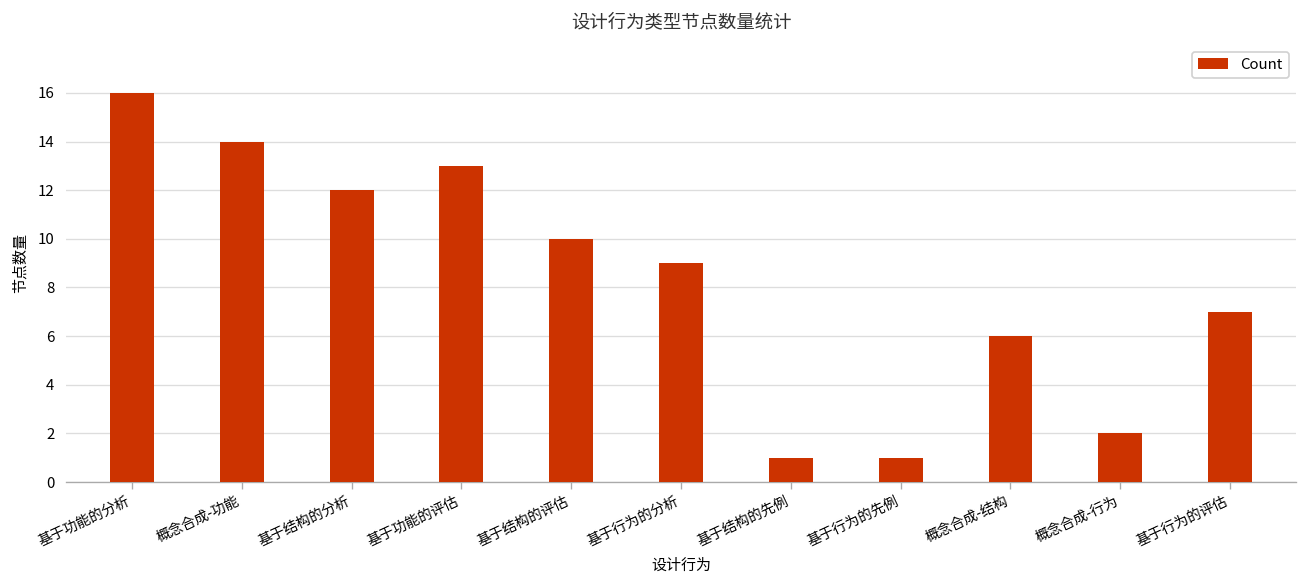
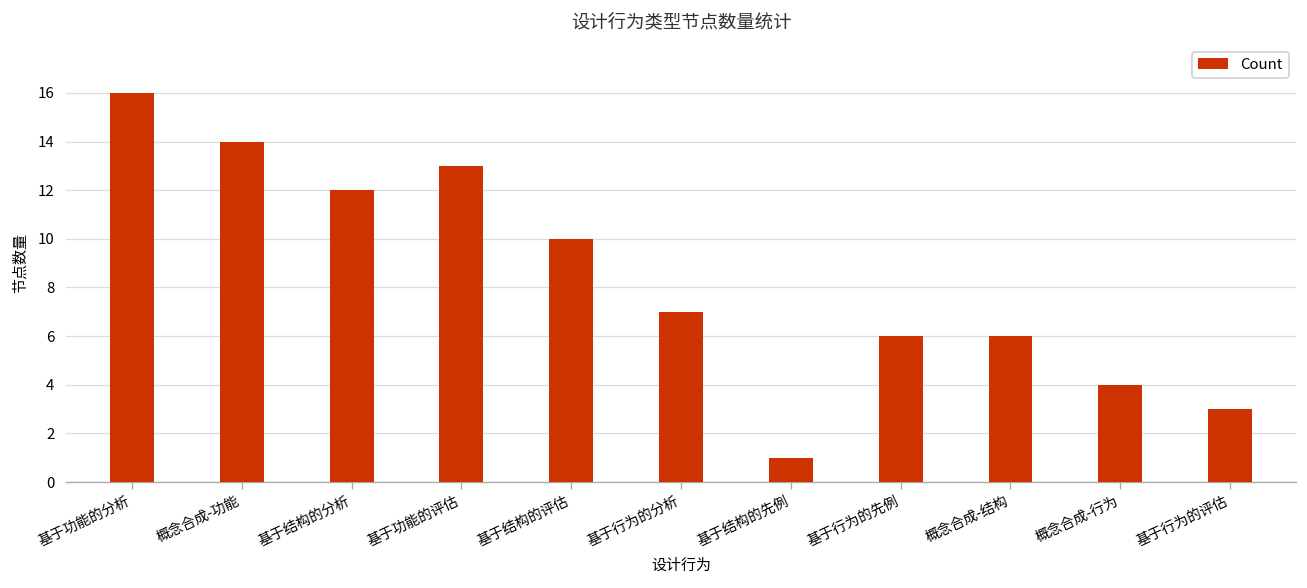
基于行为的分析: 9 -> 7
基于行为的先例: 1 -> 6
概念合成-行为: 2 -> 4
基于行为的评估: 7 -> 3
